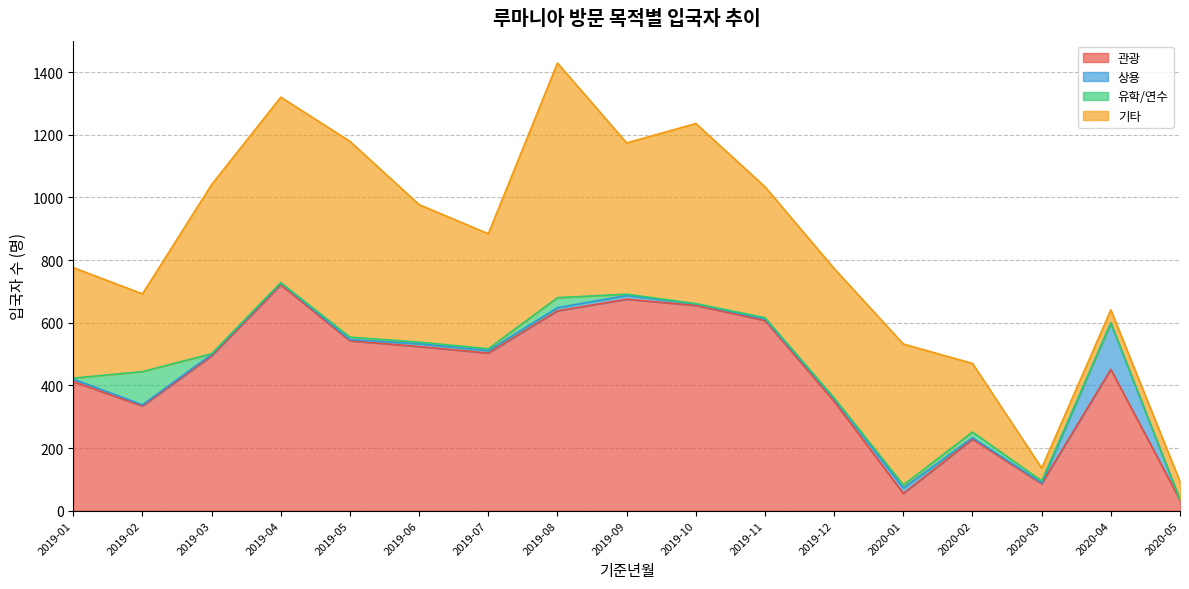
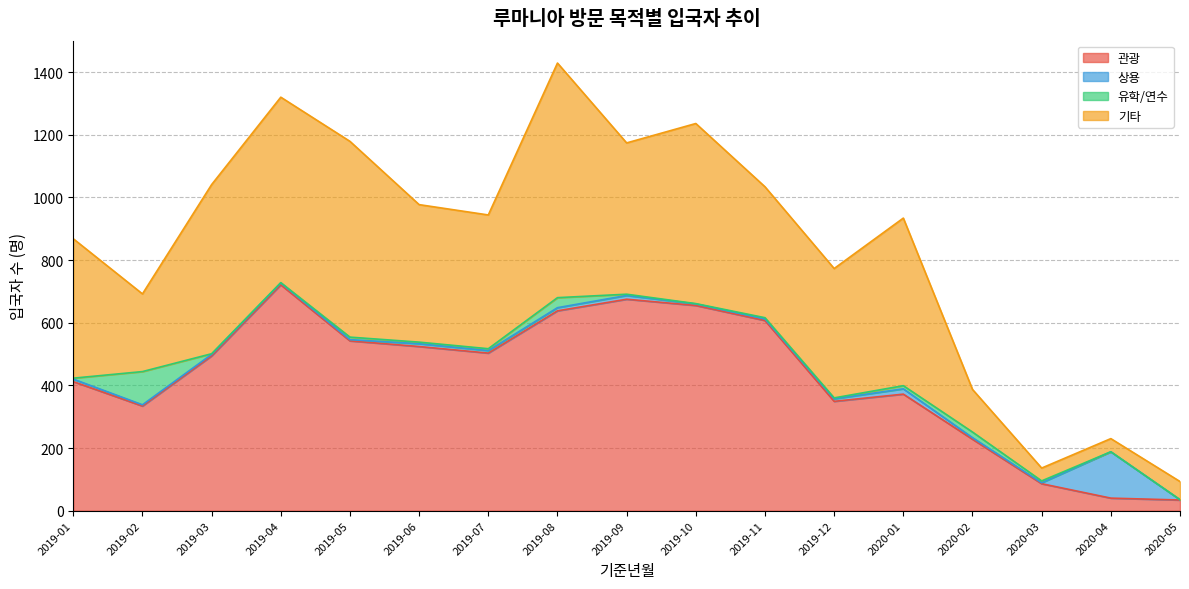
기타, 2019-01: 350 -> 450
기타, 2019-07: 370 -> 430
관광, 2020-01: 60 -> 370
기타, 2020-01: 450 -> 540
기타, 2020-02: 220 -> 140
관광, 2020-04: 450 -> 40
